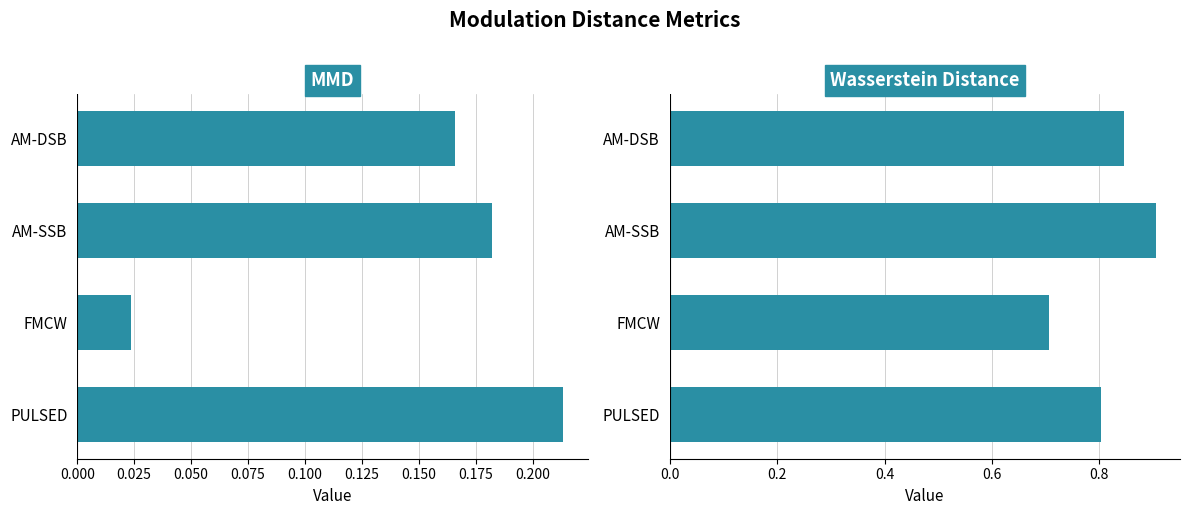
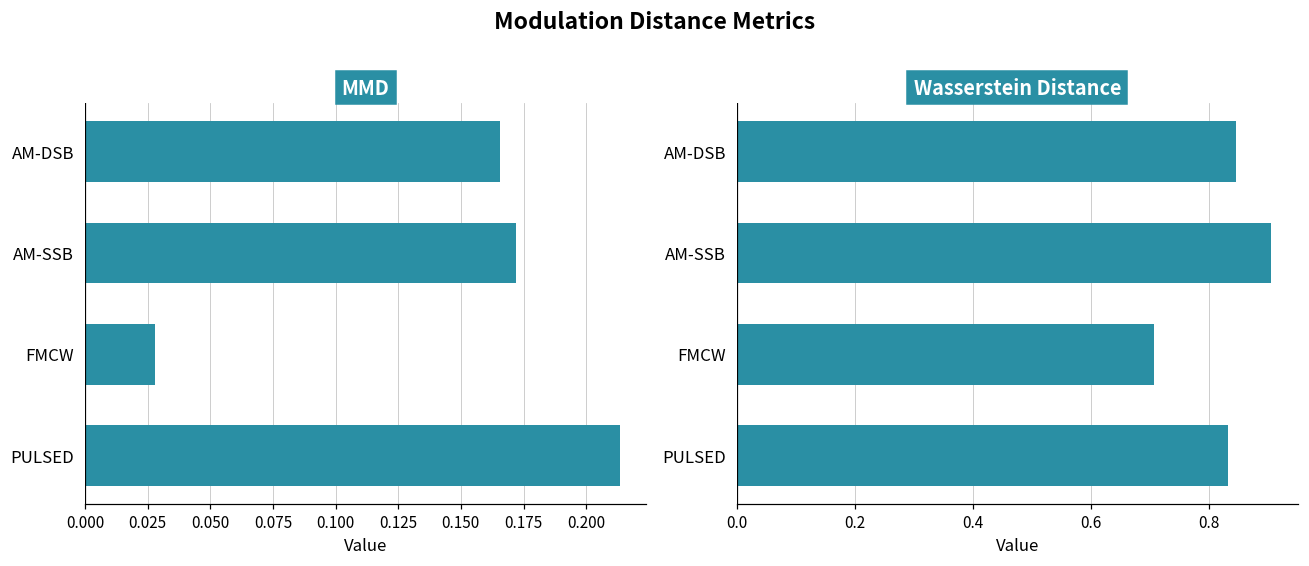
MMD, AM-SSB: 0.182 -> 0.172
MMD, FMCW: 0.023 -> 0.028
Wasserstein Distance, PULSED: 0.80 -> 0.83
